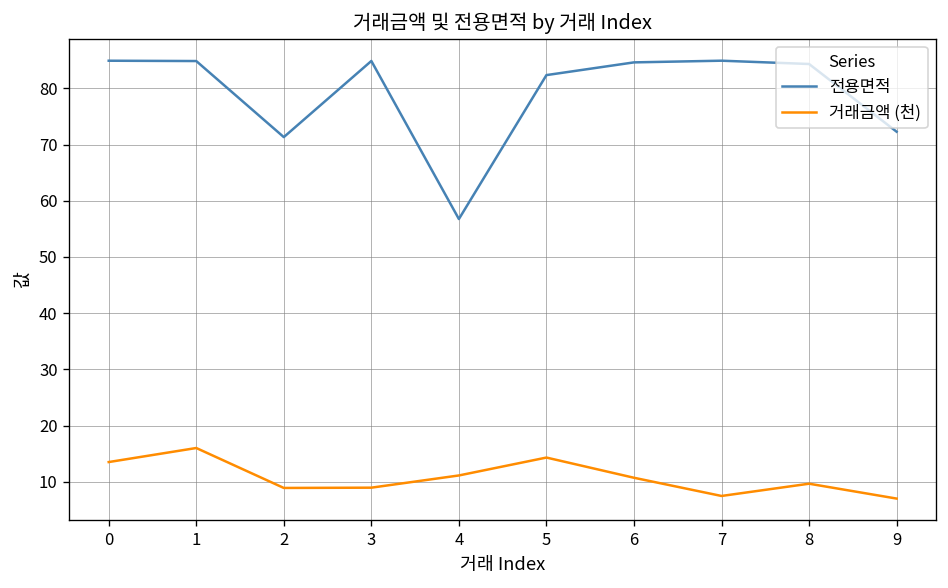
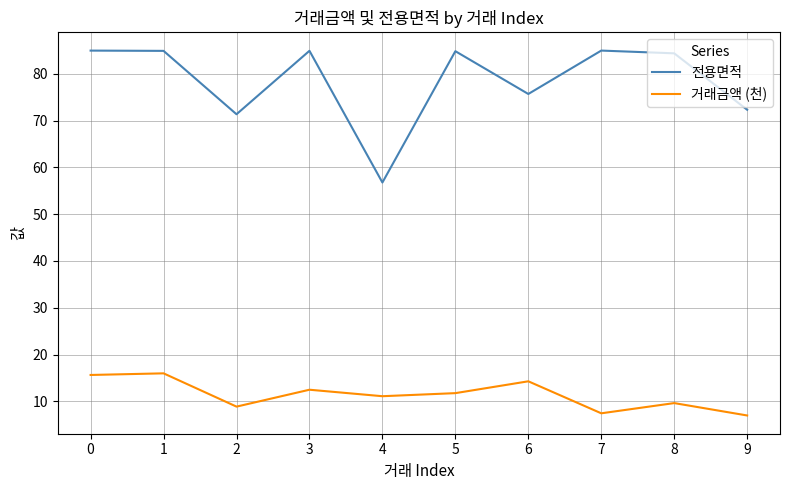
거래금액 (천), 0: 14 -> 16
거래금액 (천), 3: 9 -> 13
전용면적, 5: 82 -> 85
거래금액 (천), 5: 14 -> 12
전용면적, 6: 85 -> 76
거래금액 (천), 6: 11 -> 14
